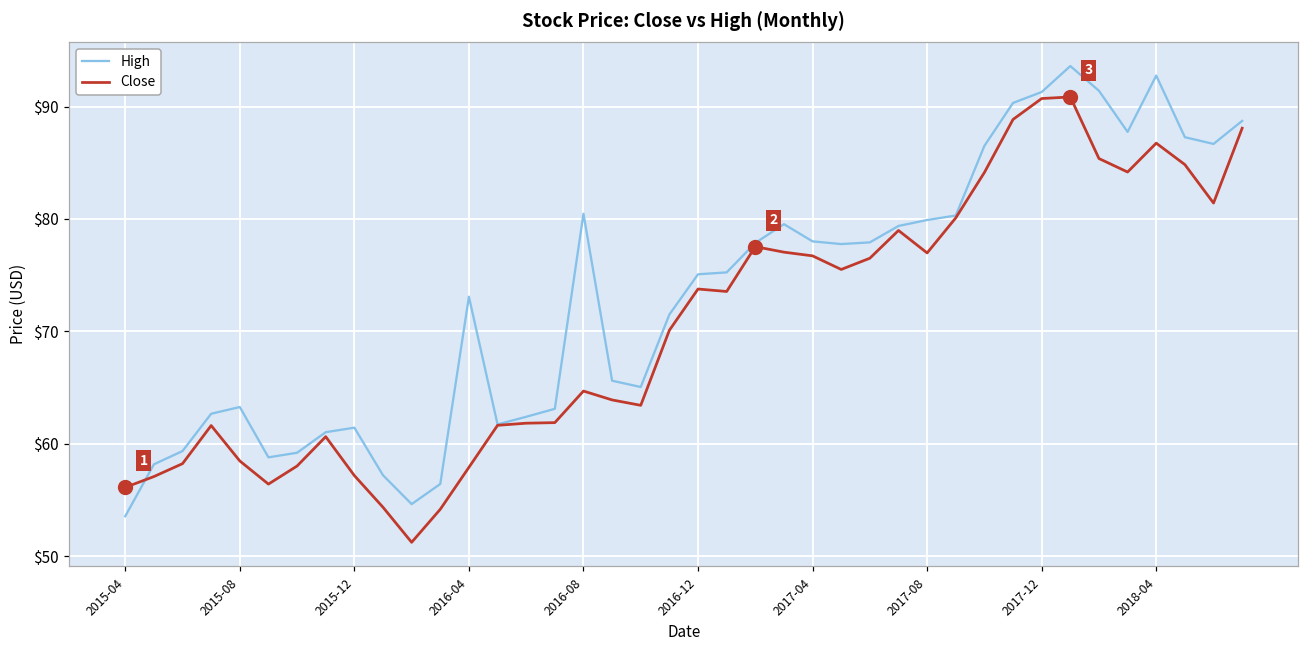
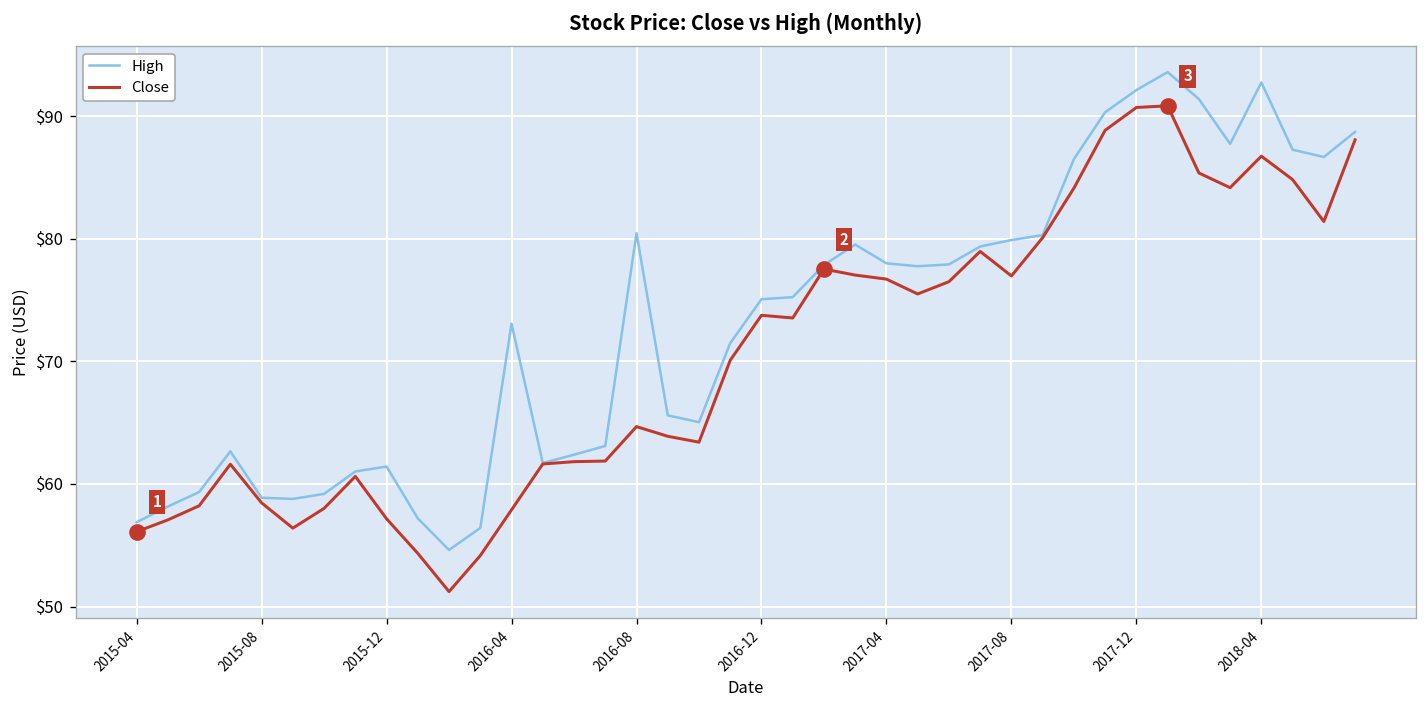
High, 2015-04: $53.5 -> $56.9
High, 2015-08: $63.3 -> $58.9
High, 2017-12: $91.3 -> $92.1
